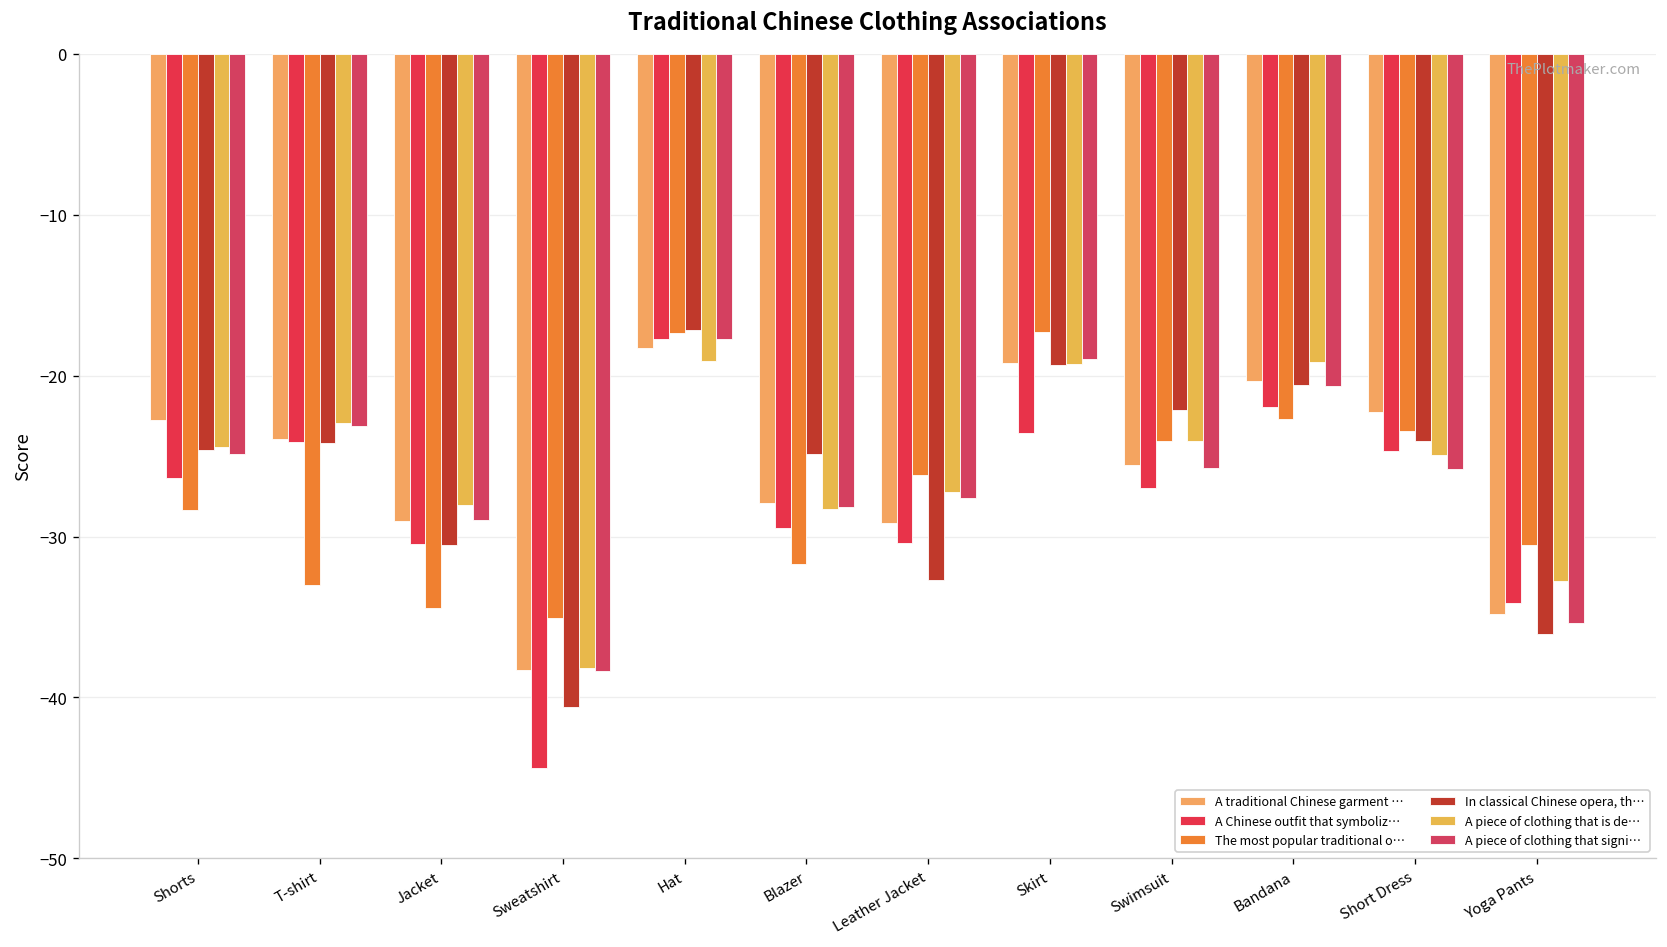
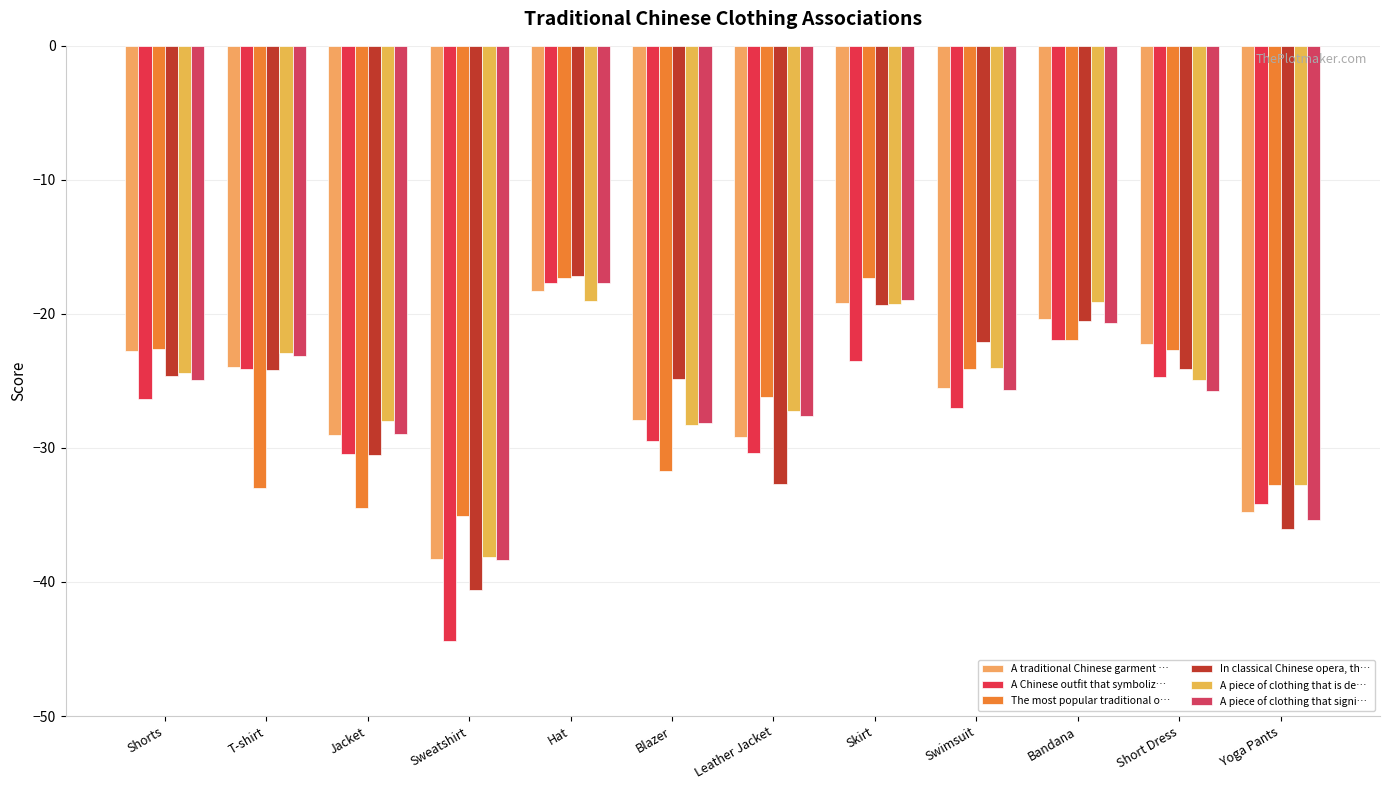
The most popular traditional o…, Shorts: -28.4 -> -22.6
The most popular traditional o…, Bandana: -22.7 -> -22.0
The most popular traditional o…, Short Dress: -23.5 -> -22.7
The most popular traditional o…, Yoga Pants: -30.6 -> -32.8
